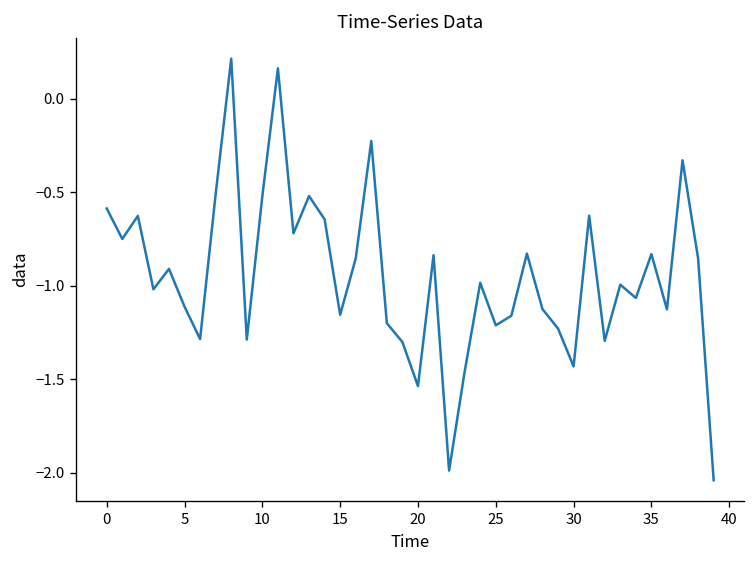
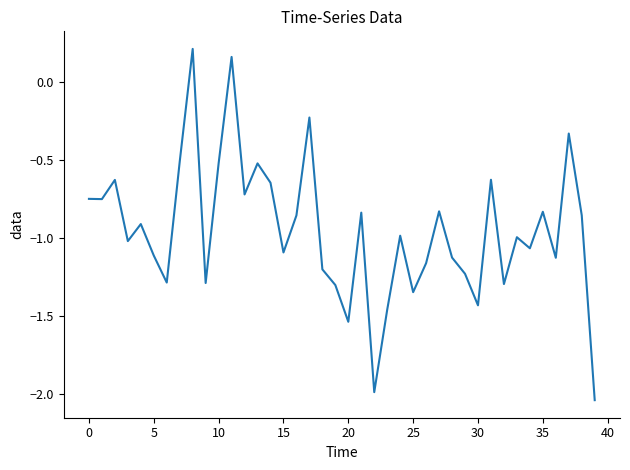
0: -0.59 -> -0.75
15: -1.16 -> -1.09
25: -1.21 -> -1.35
